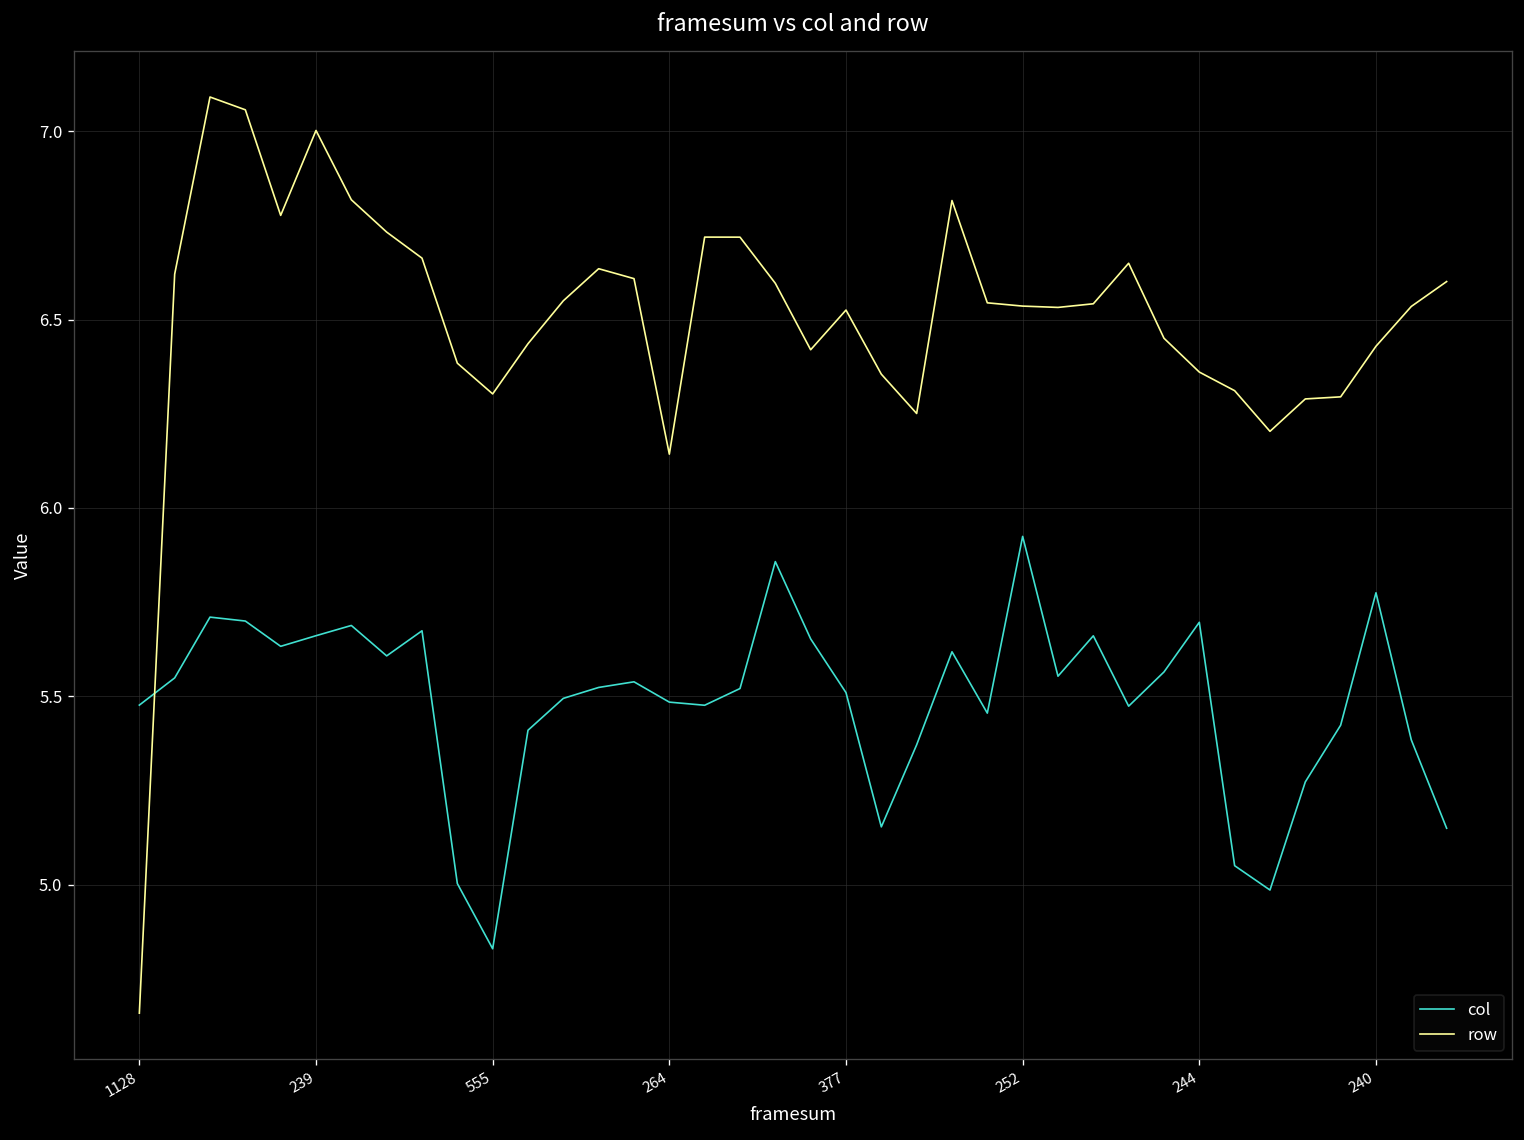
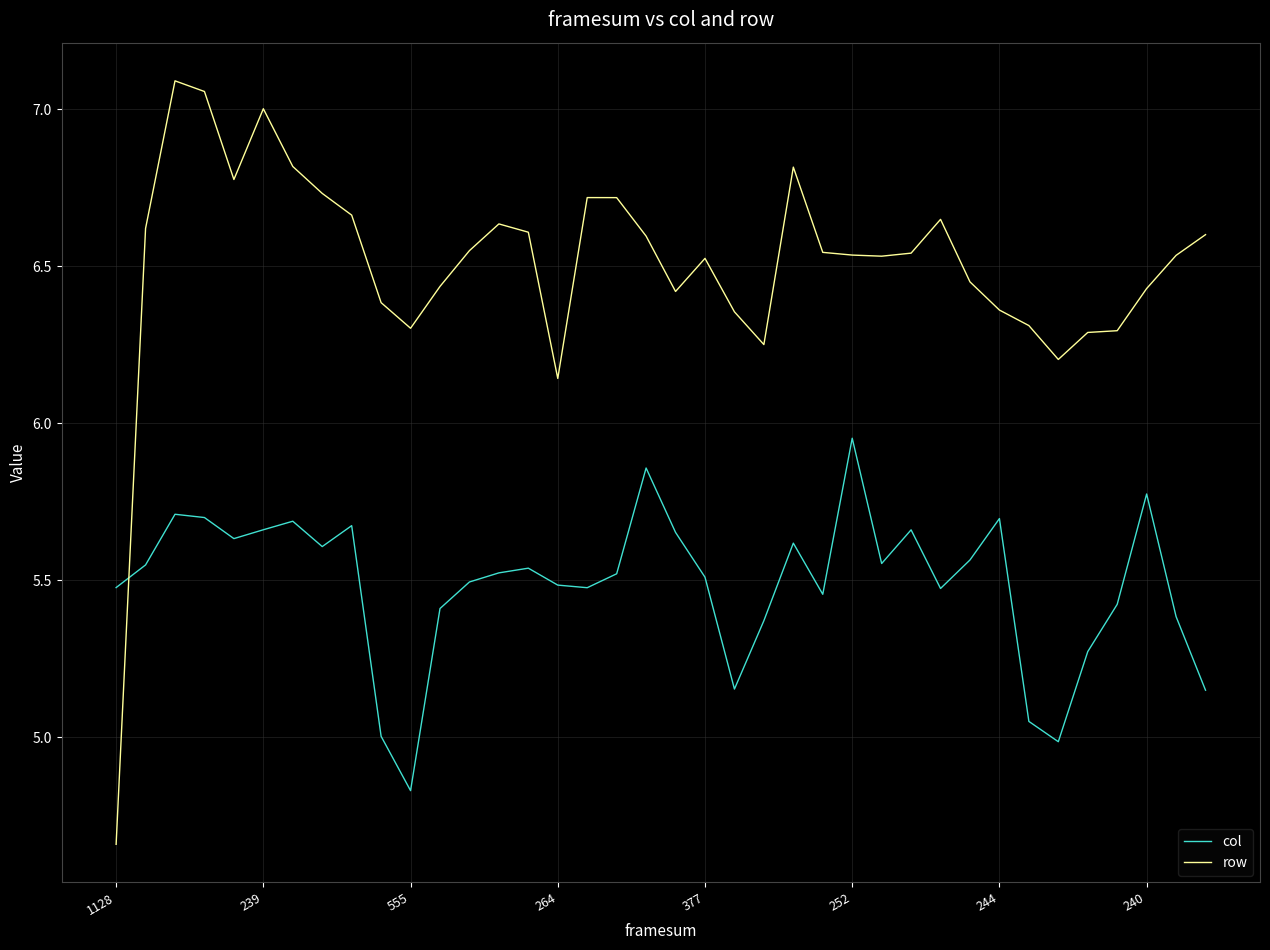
col, 252: 5.92 -> 5.95
